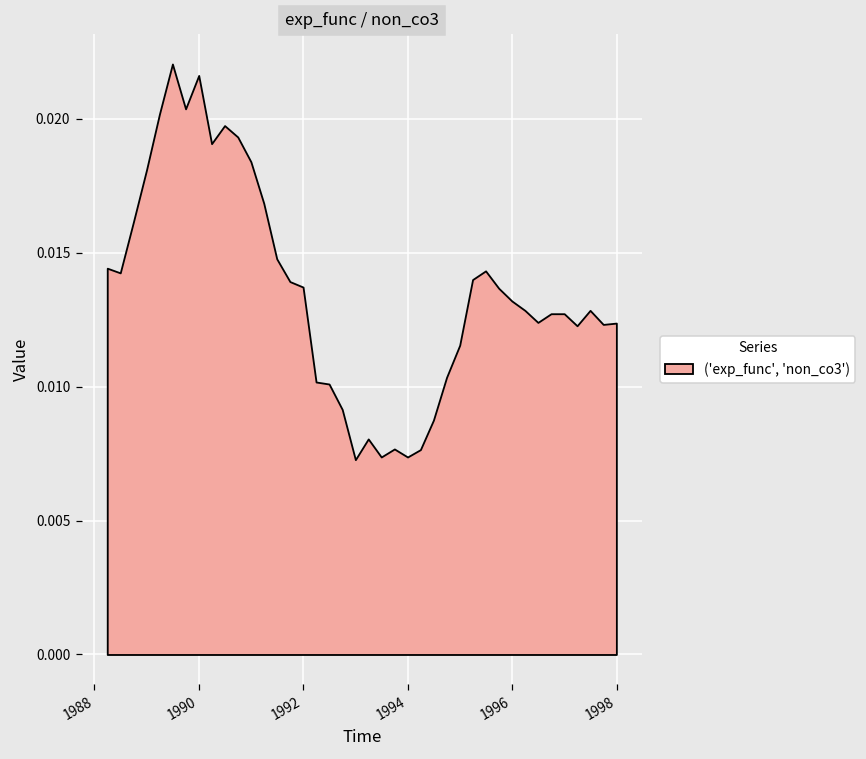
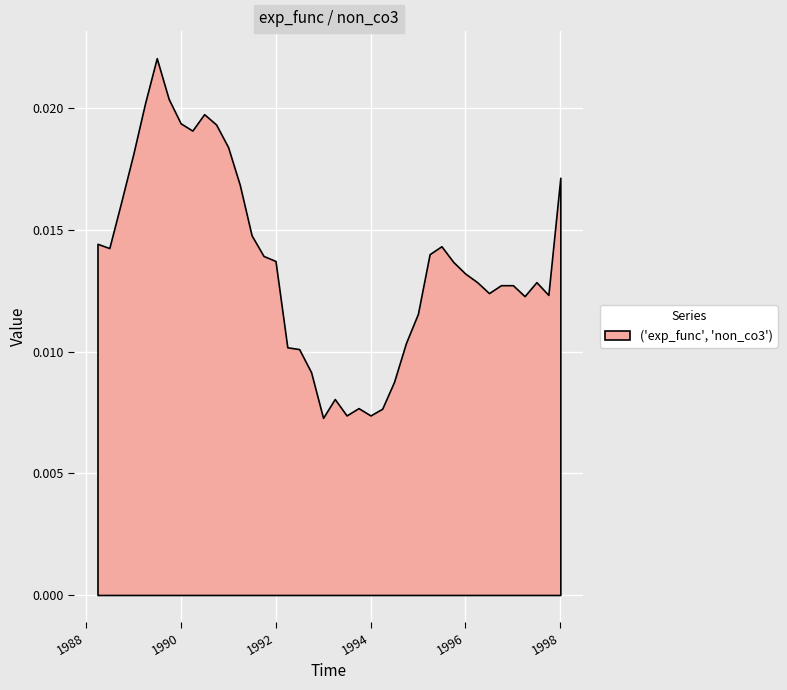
1990: 0.0216 -> 0.0194
1998: 0.0124 -> 0.0171
